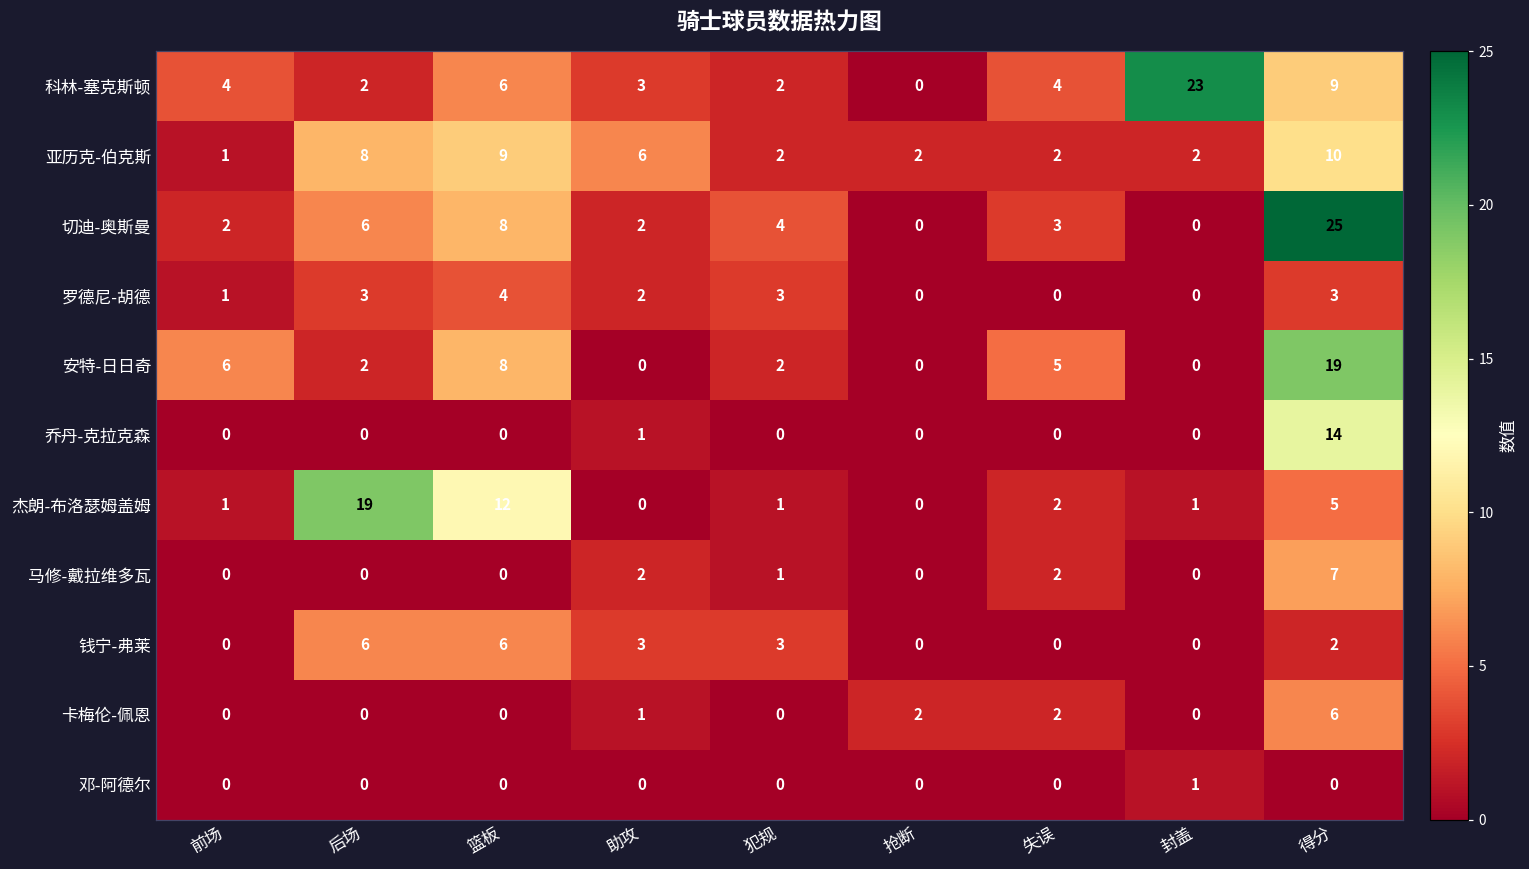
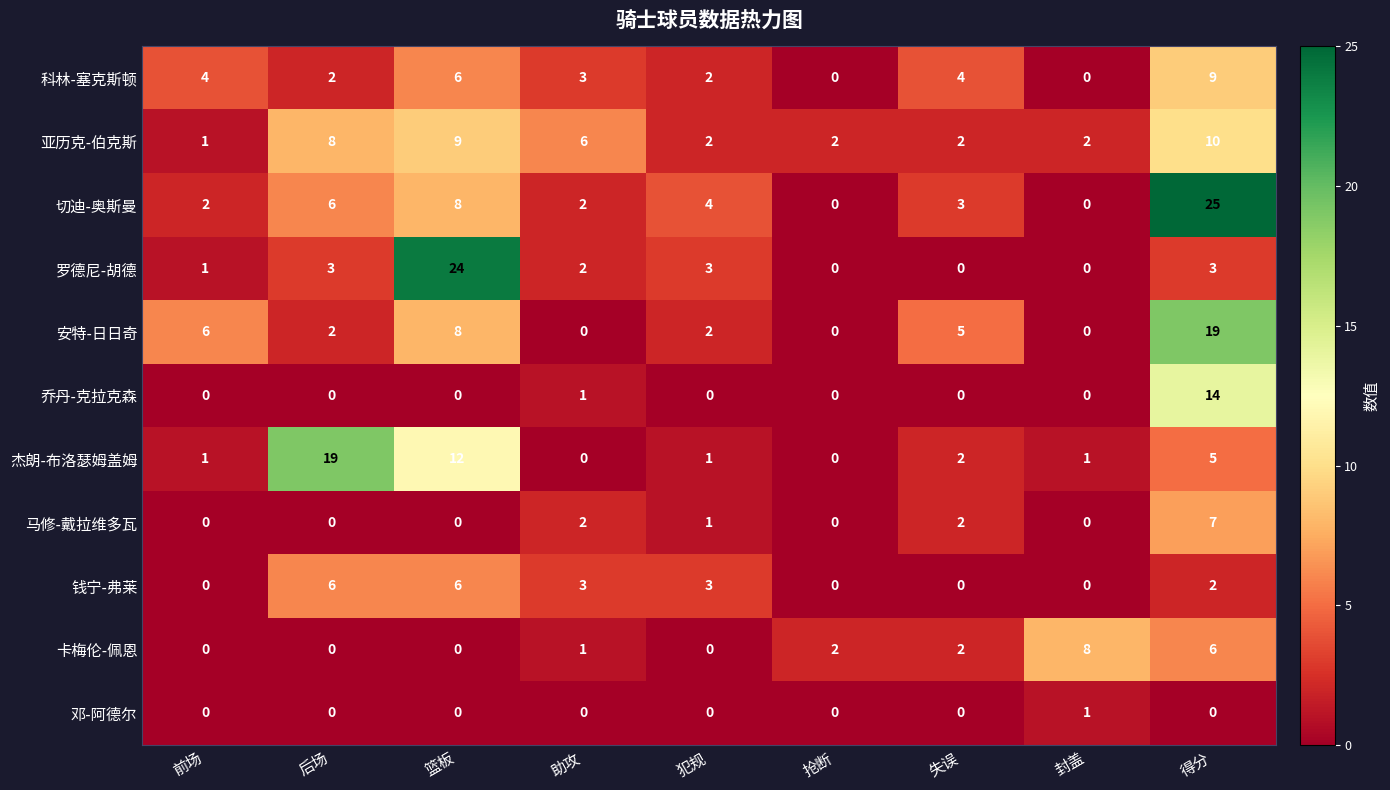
科林-塞克斯顿, 封盖: 23 -> 0
罗德尼-胡德, 篮板: 4 -> 24
卡梅伦-佩恩, 封盖: 0 -> 8
